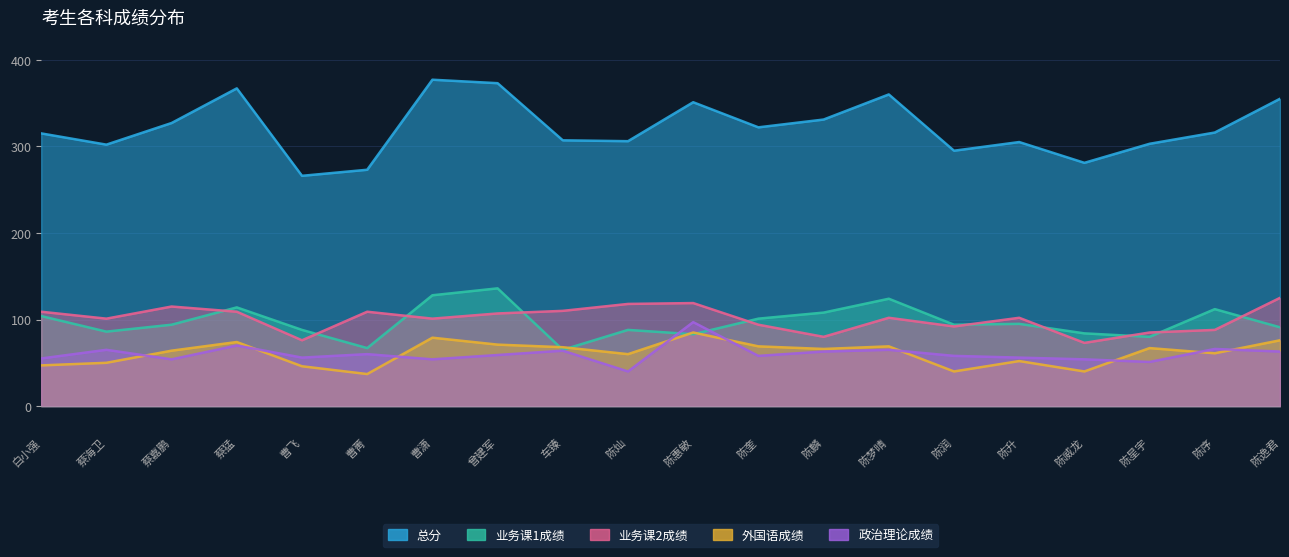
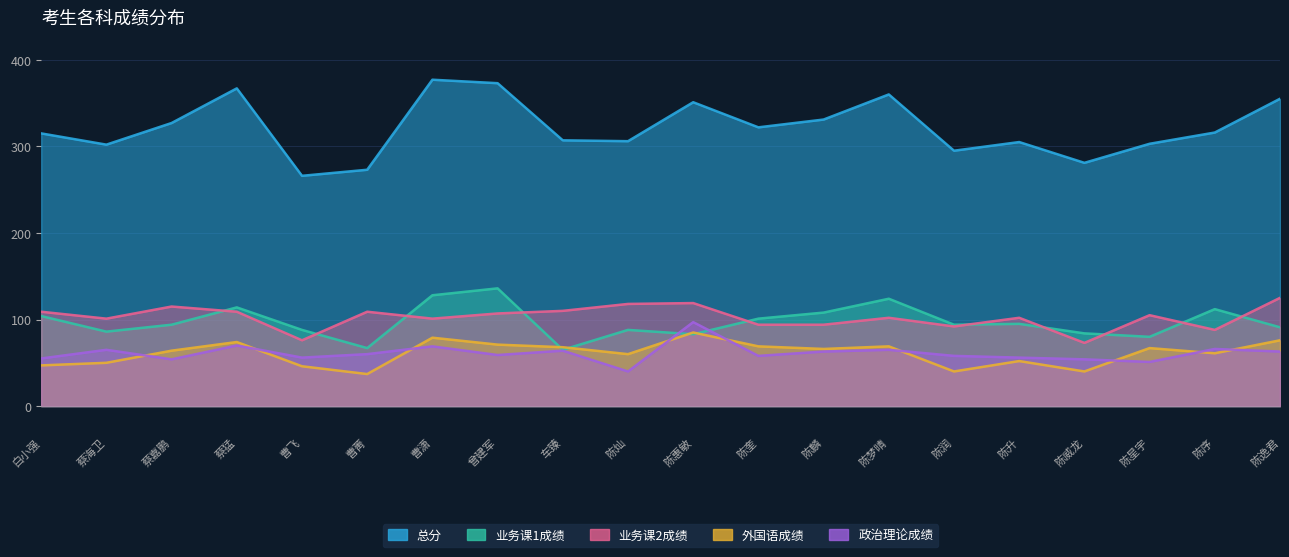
政治理论成绩, 曹潇: 50 -> 70
业务课2成绩, 陈麟: 80 -> 90
业务课2成绩, 陈星宇: 90 -> 110
